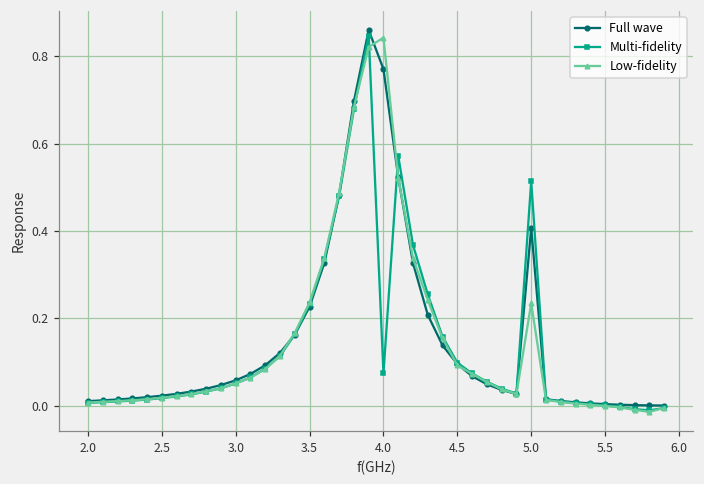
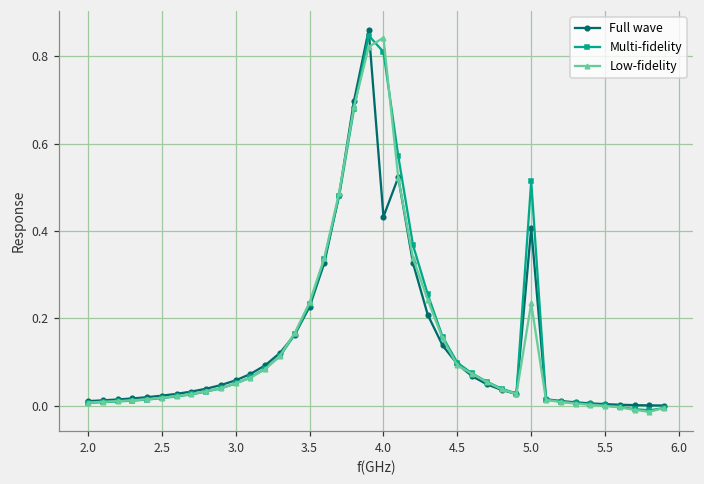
Full wave, 4.0: 0.77 -> 0.43
Multi-fidelity, 4.0: 0.07 -> 0.81
